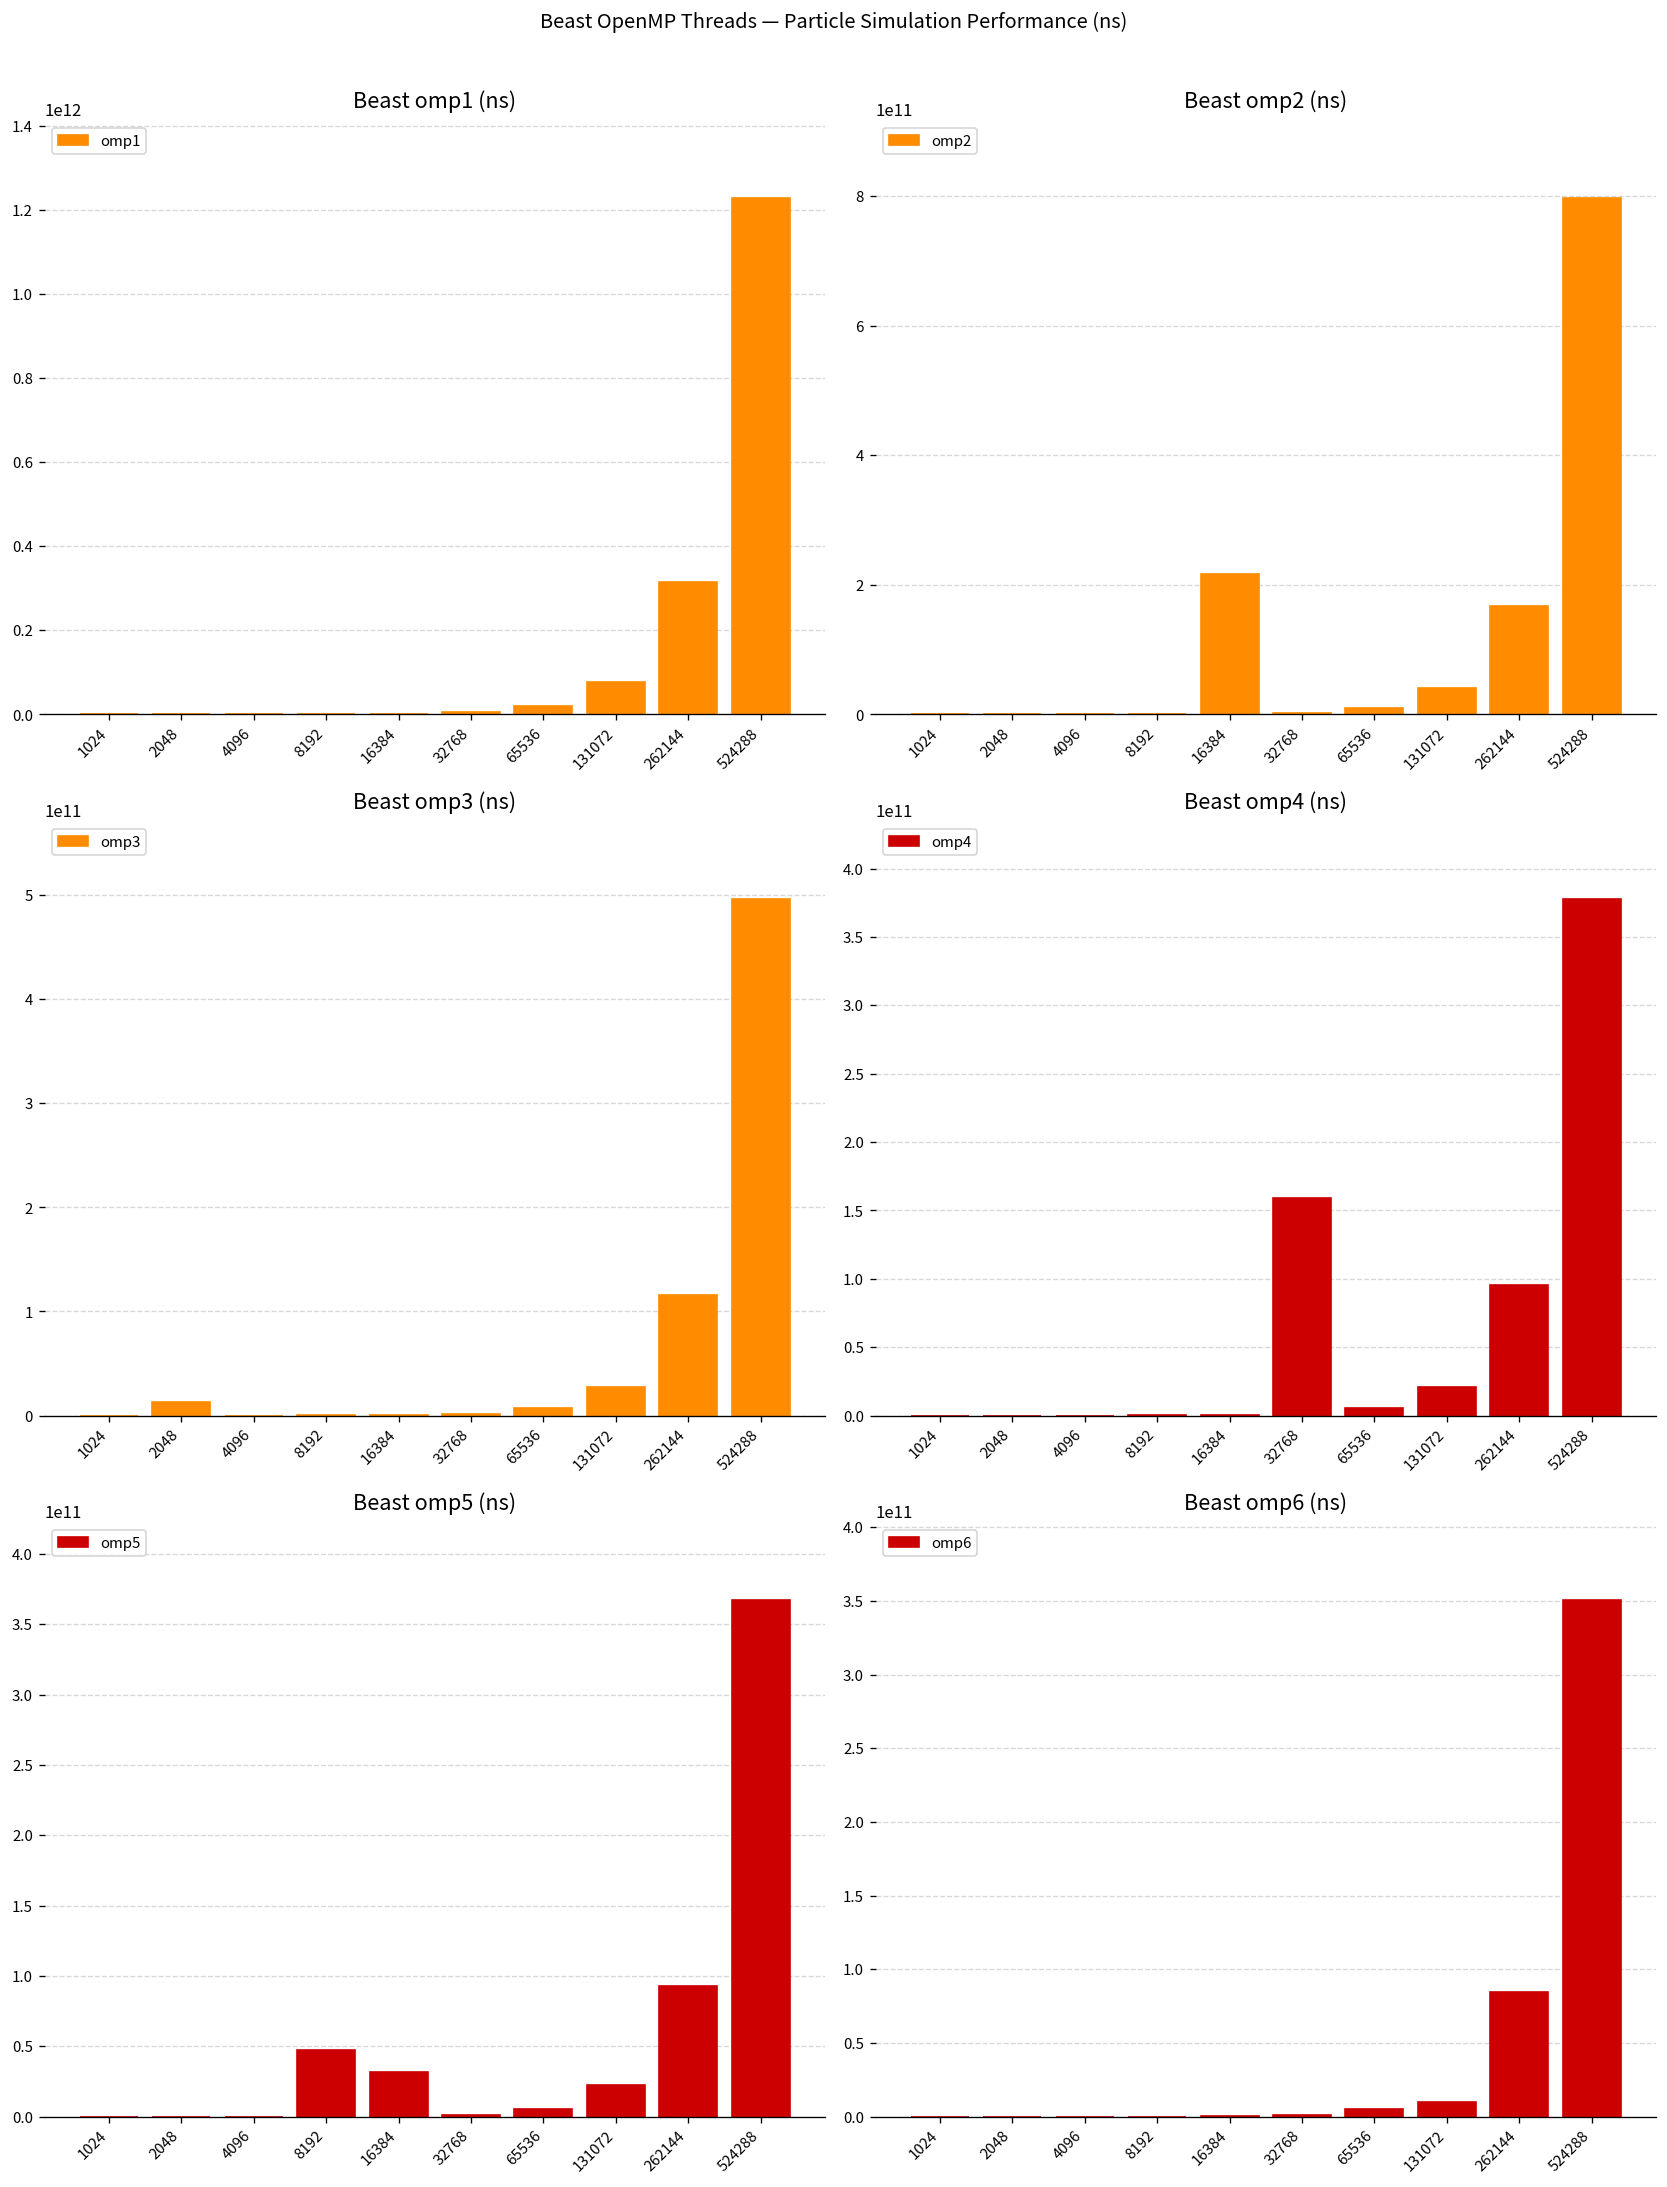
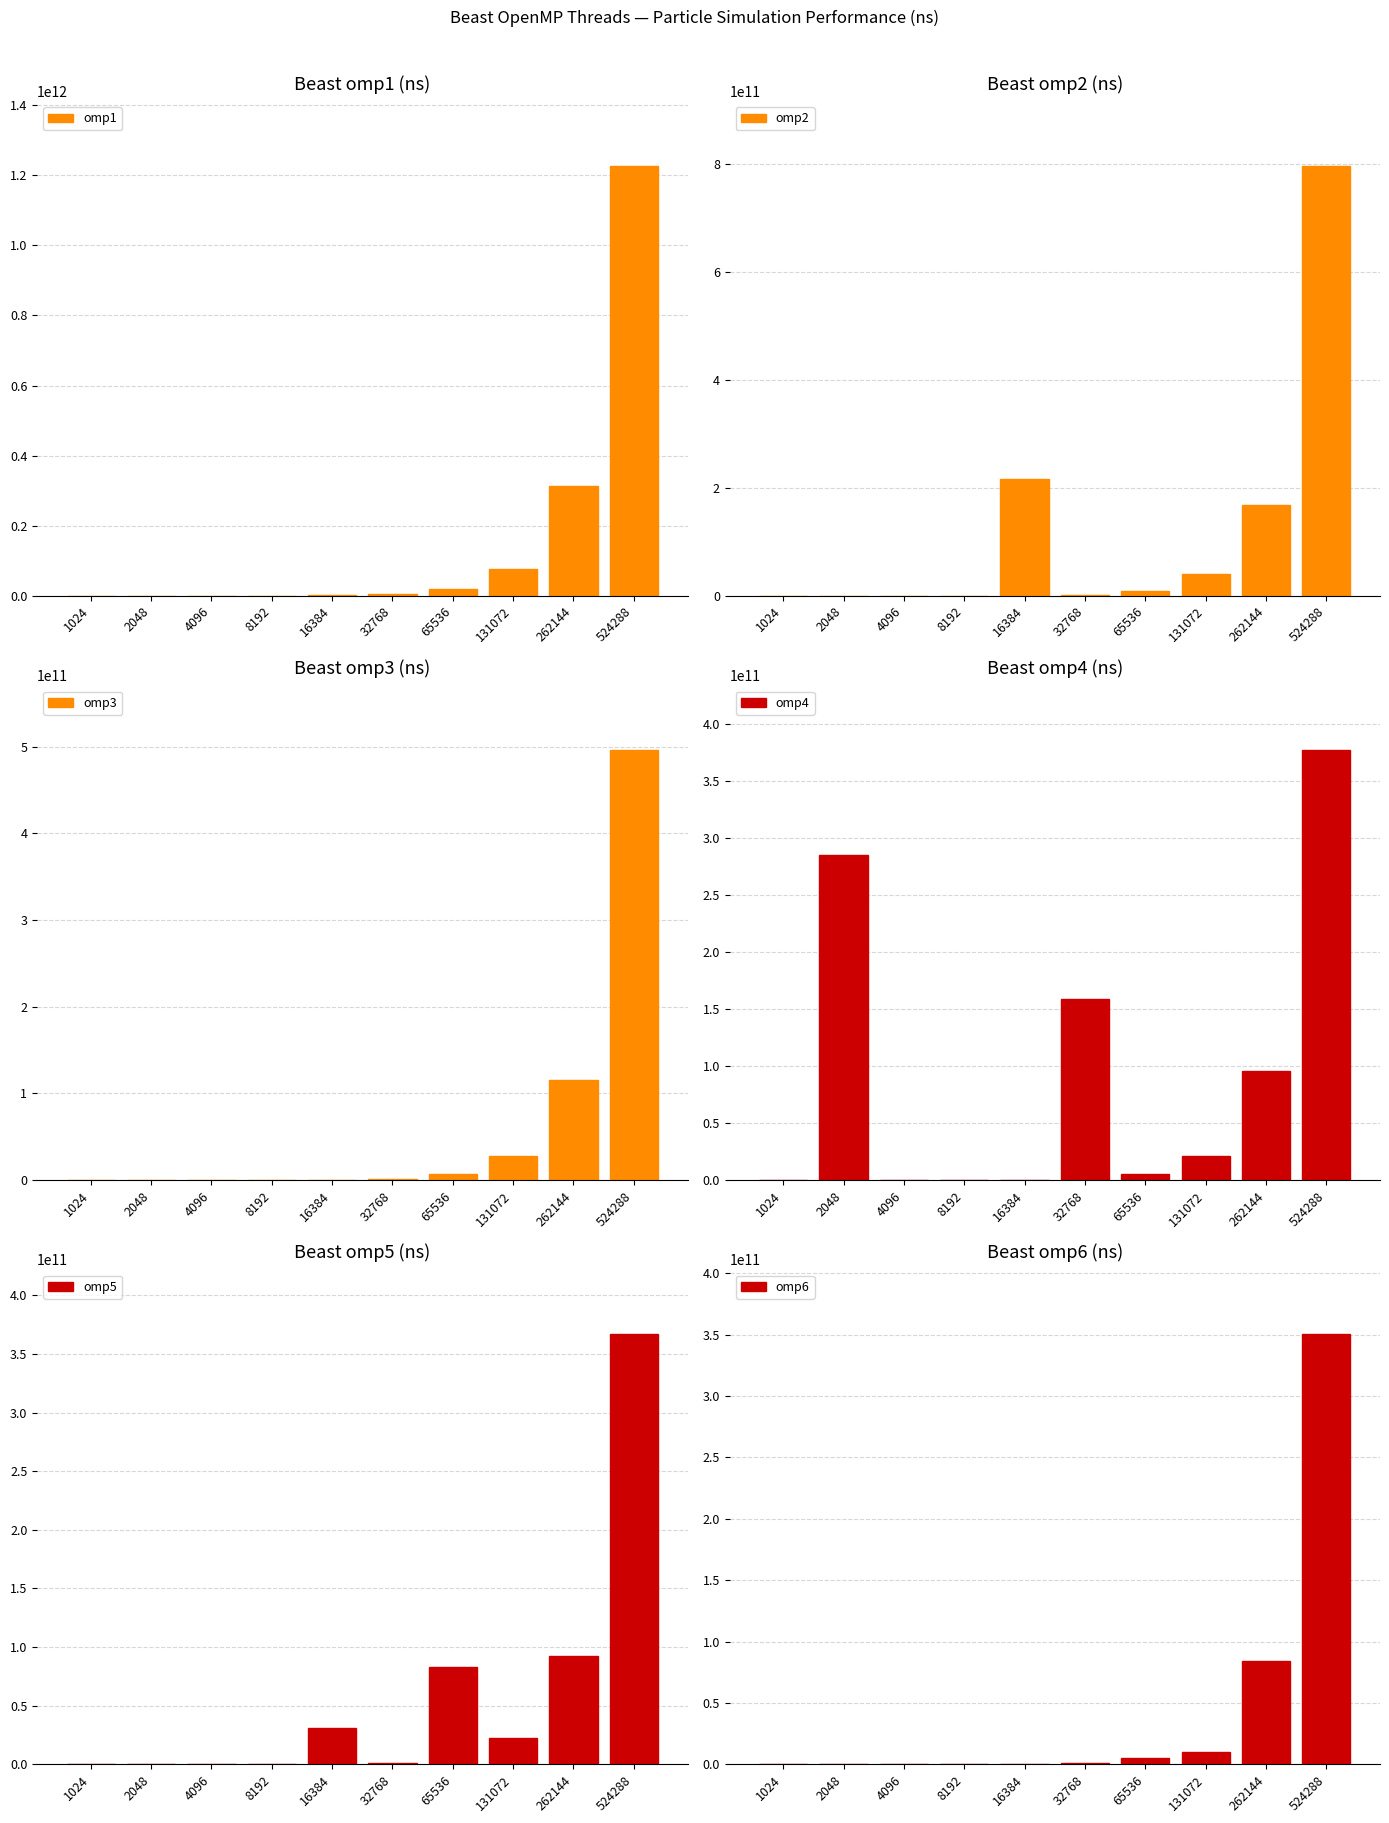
Beast omp3 (ns), 2048: 10000000000 -> 0
Beast omp4 (ns), 2048: 0 -> 285000000000
Beast omp5 (ns), 8192: 48000000000 -> 0
Beast omp5 (ns), 65536: 6000000000 -> 83000000000
